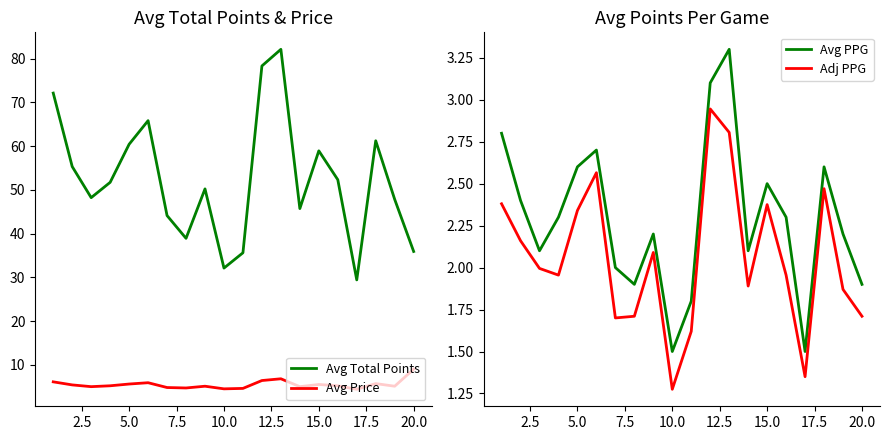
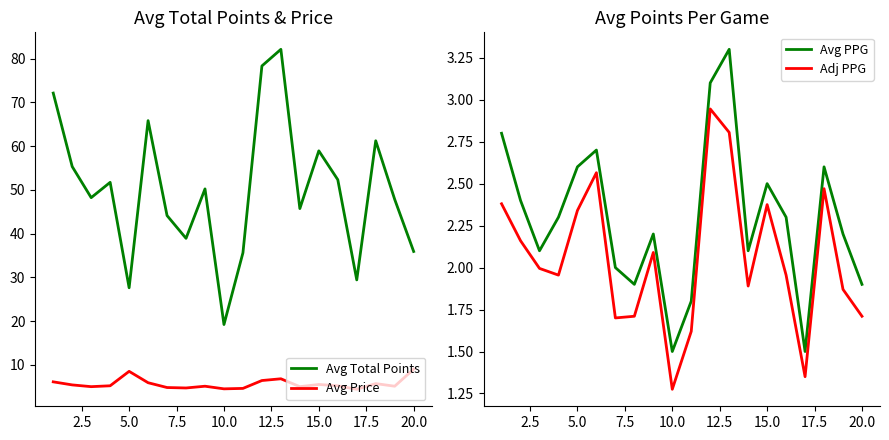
Avg Total Points & Price, Avg Total Points, 5.0: 60 -> 28
Avg Total Points & Price, Avg Price, 5.0: 6 -> 9
Avg Total Points & Price, Avg Total Points, 10.0: 32 -> 19
